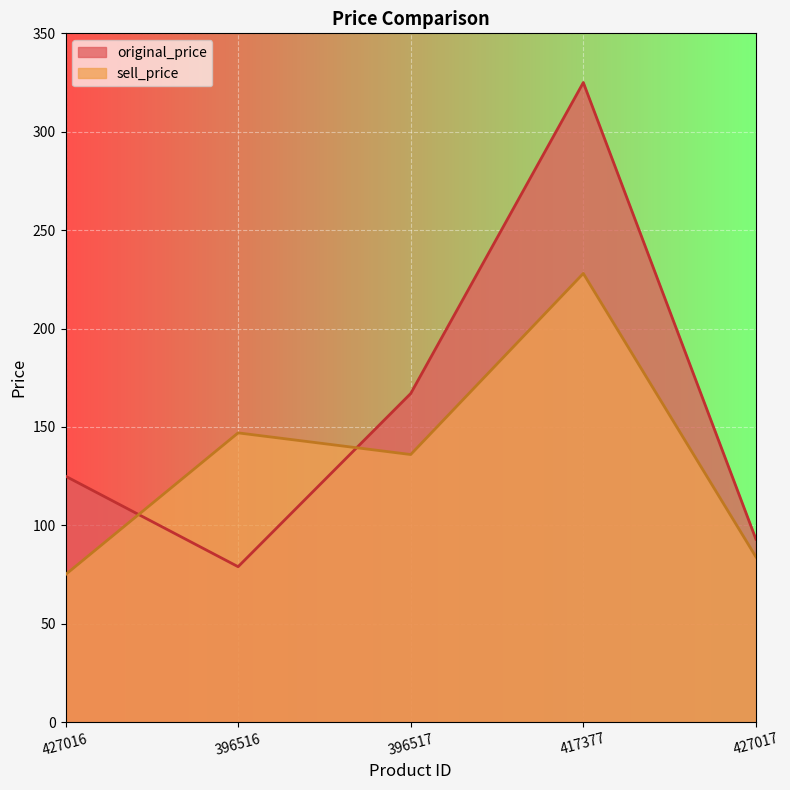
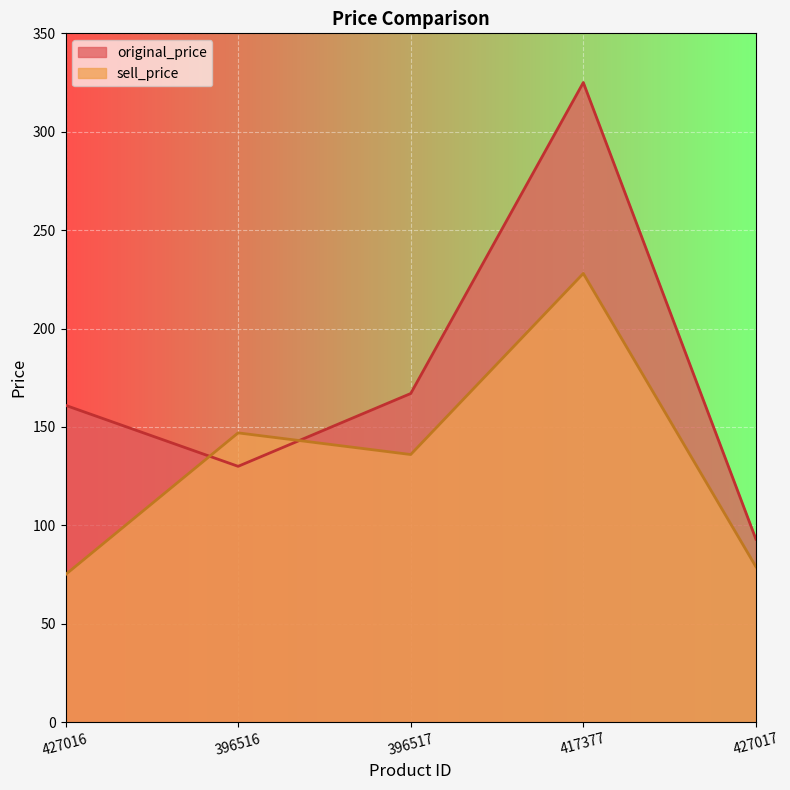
original_price, 427016: 125 -> 161
original_price, 396516: 79 -> 130
sell_price, 427017: 84 -> 79
